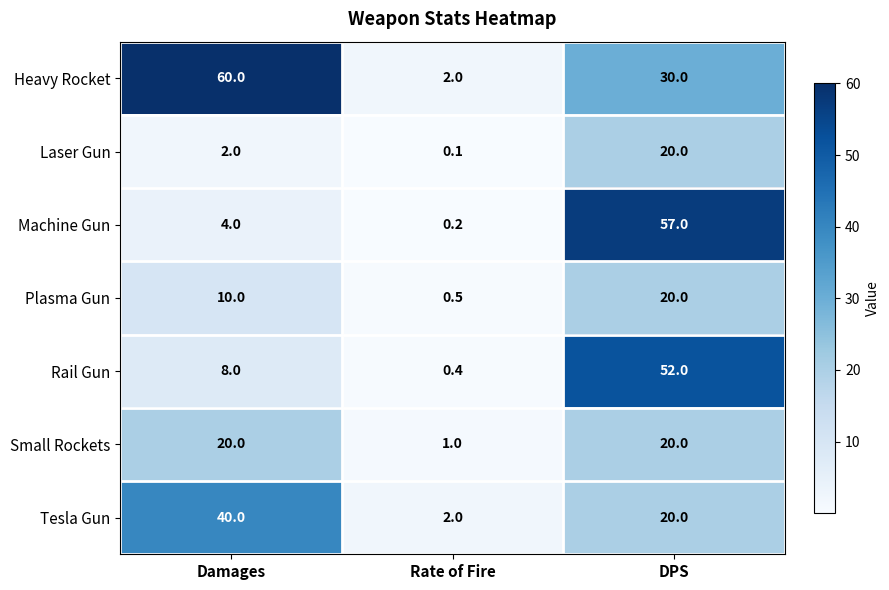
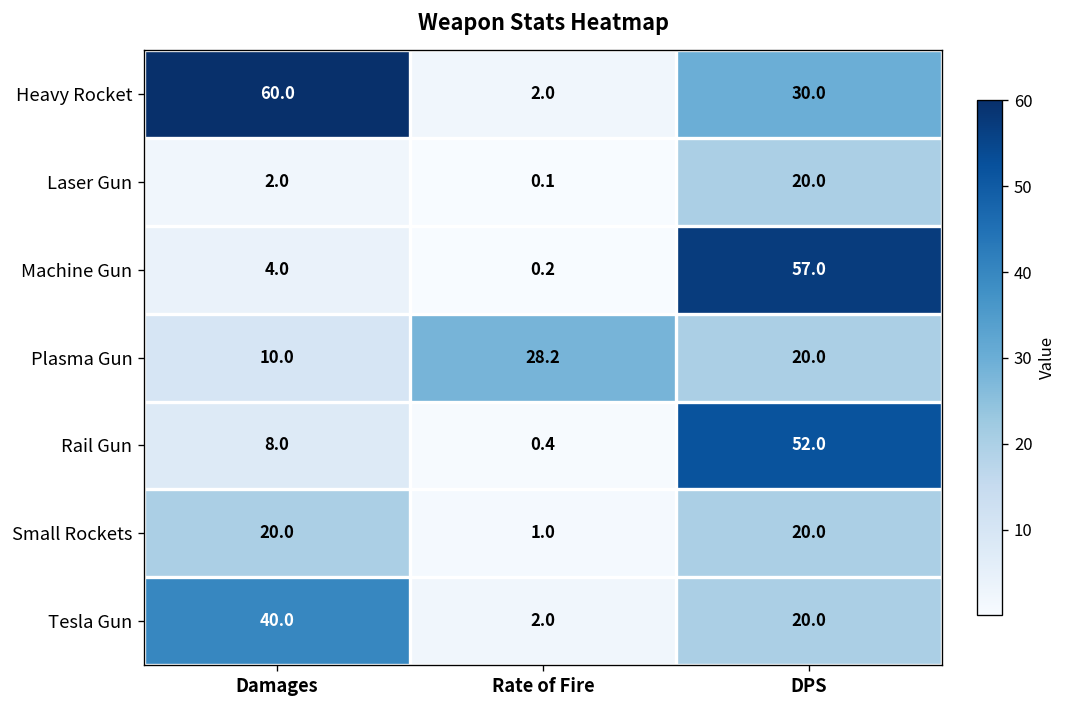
Plasma Gun, Rate of Fire: 0.5 -> 28.2
